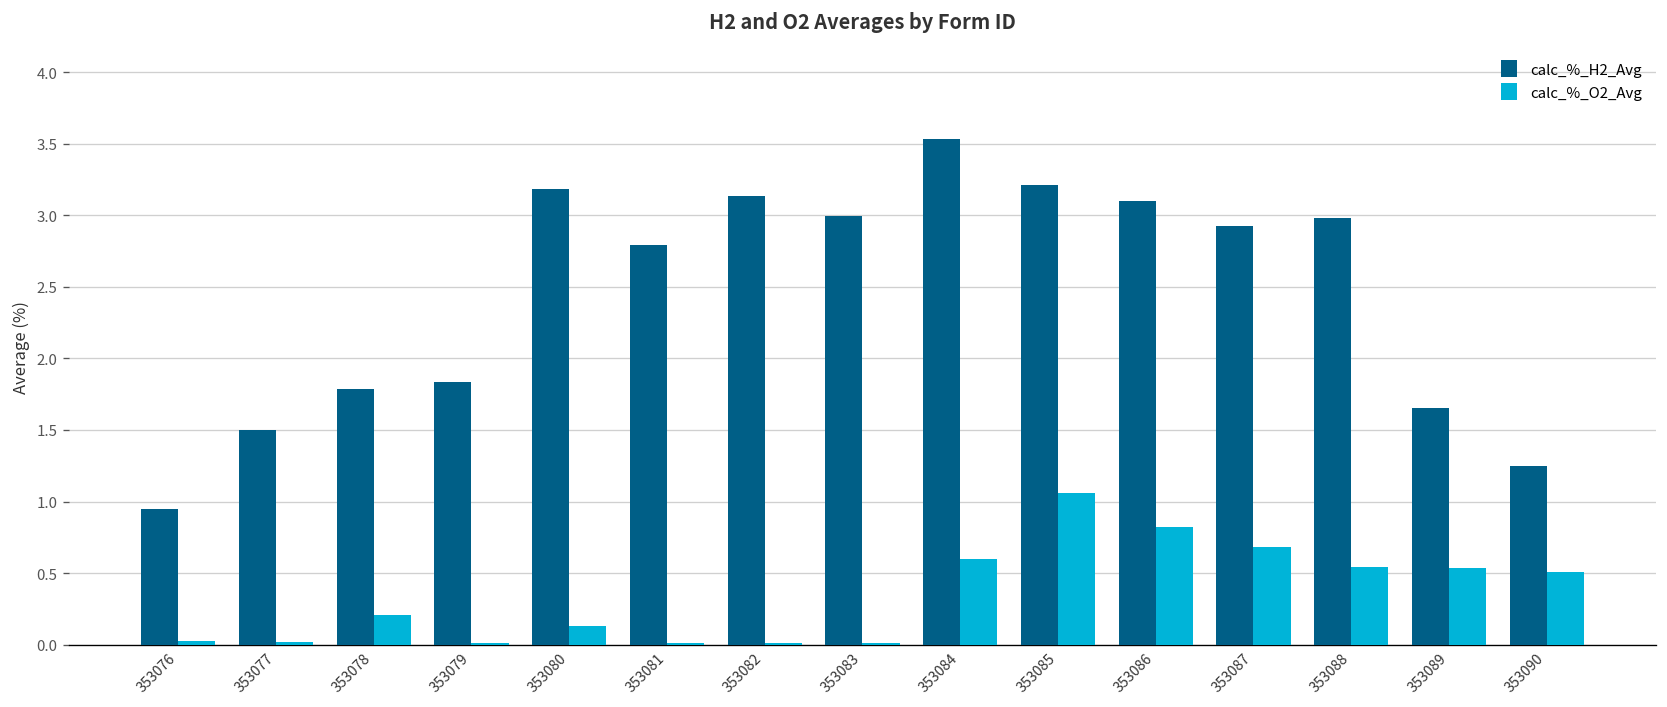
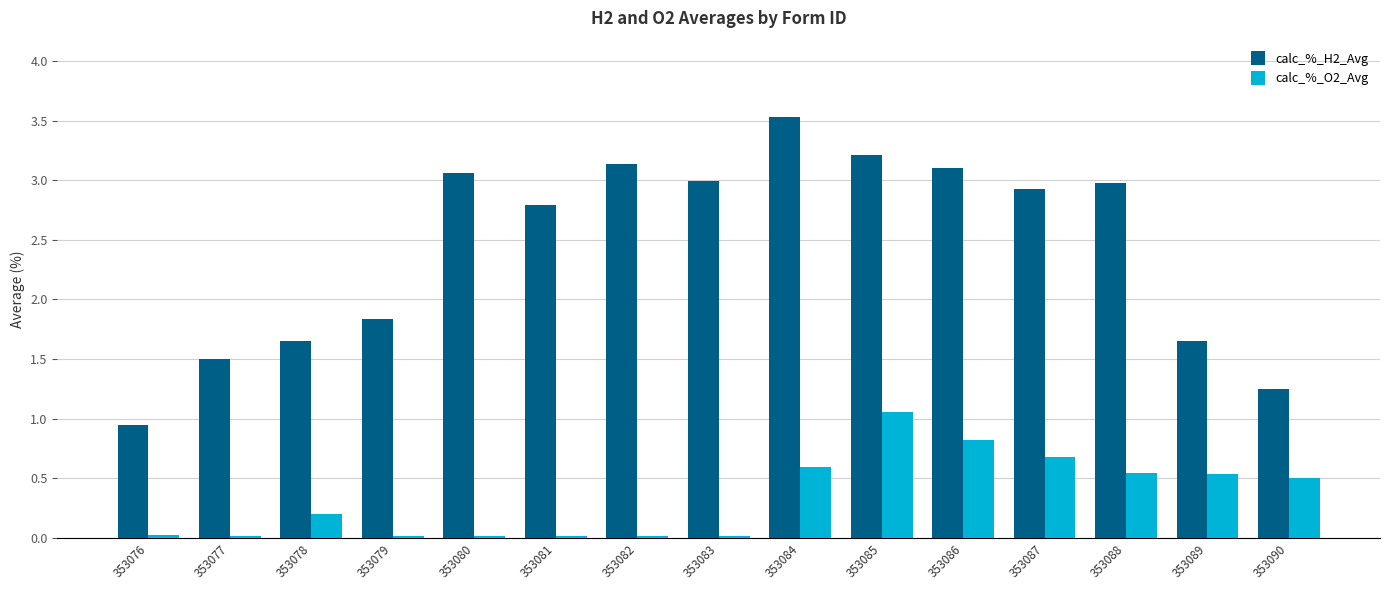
calc_%_H2_Avg, 353078: 1.78 -> 1.65
calc_%_H2_Avg, 353080: 3.18 -> 3.06
calc_%_O2_Avg, 353080: 0.13 -> 0.02
